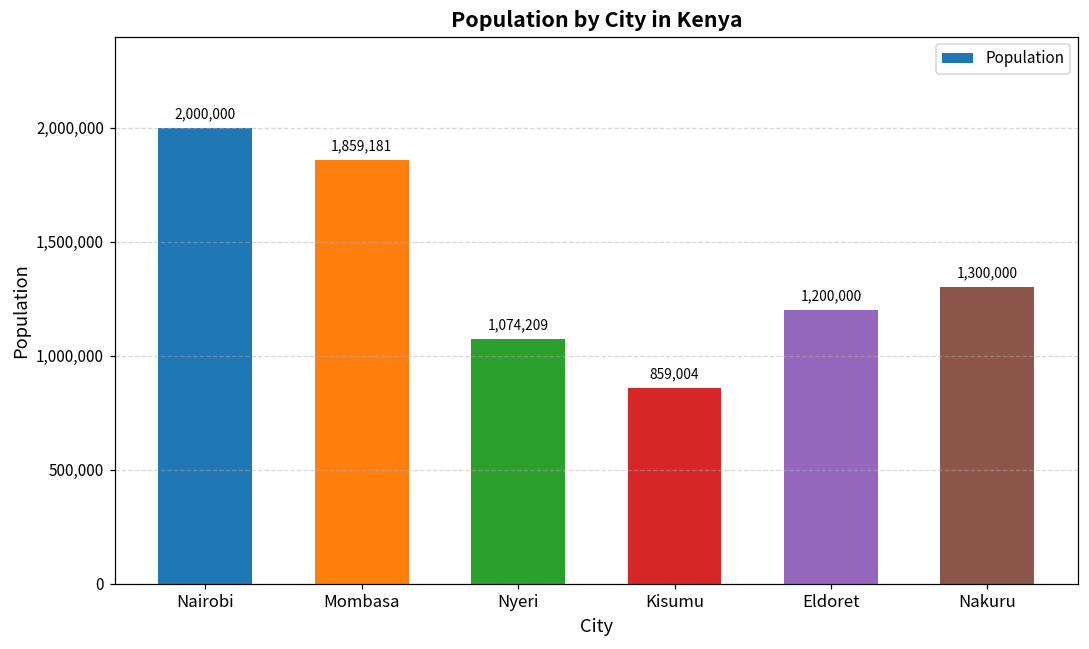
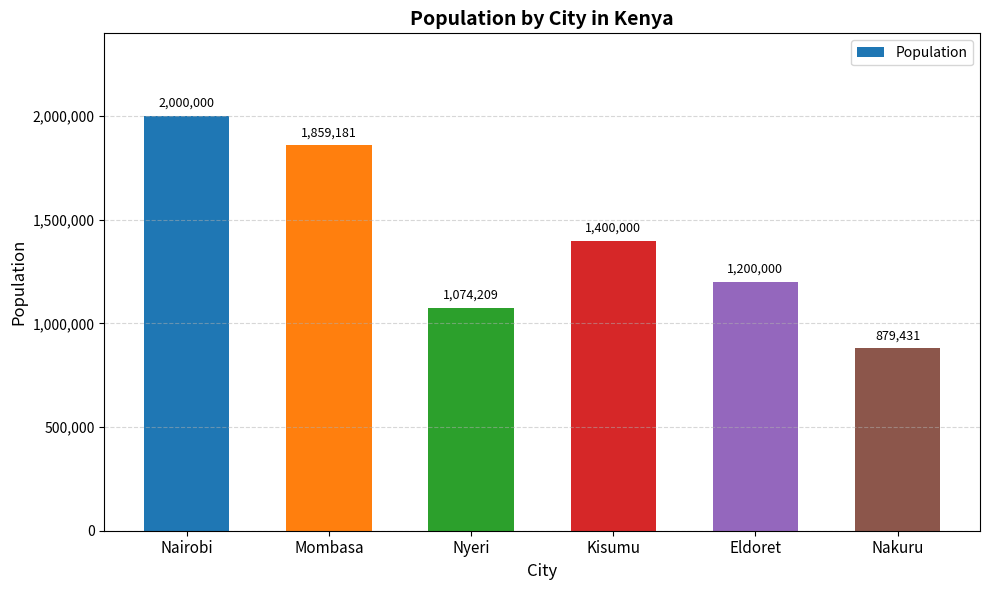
Kisumu: 859,004 -> 1,400,000
Nakuru: 1,300,000 -> 879,431
